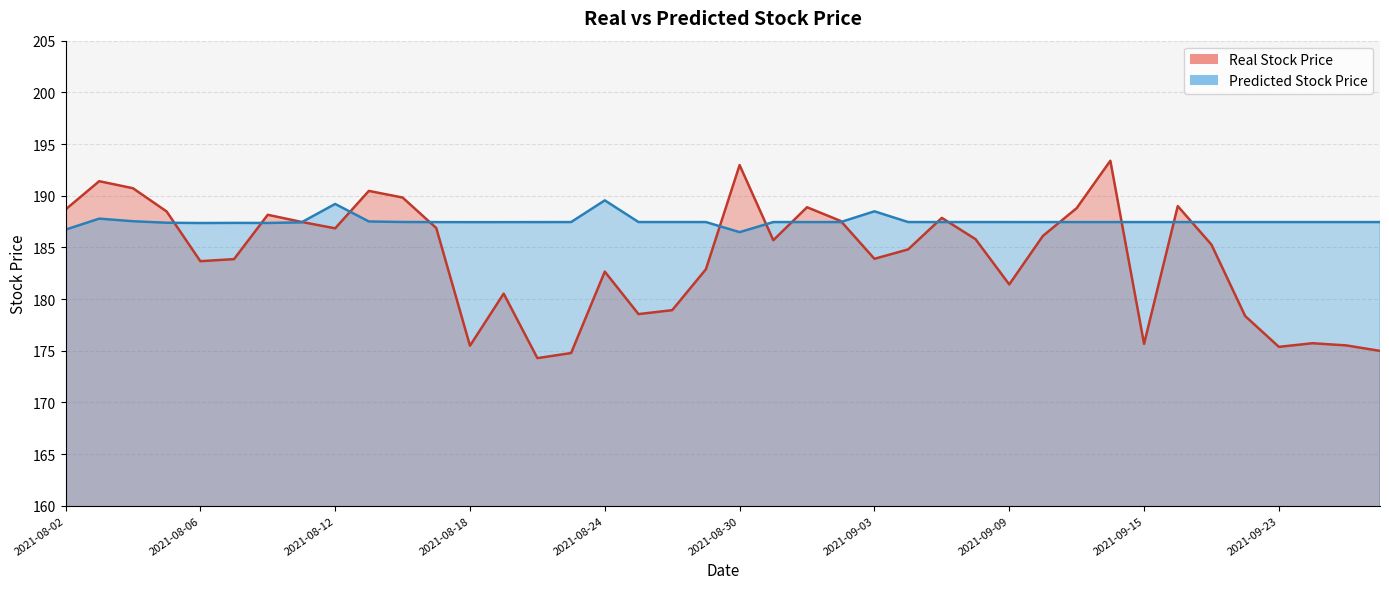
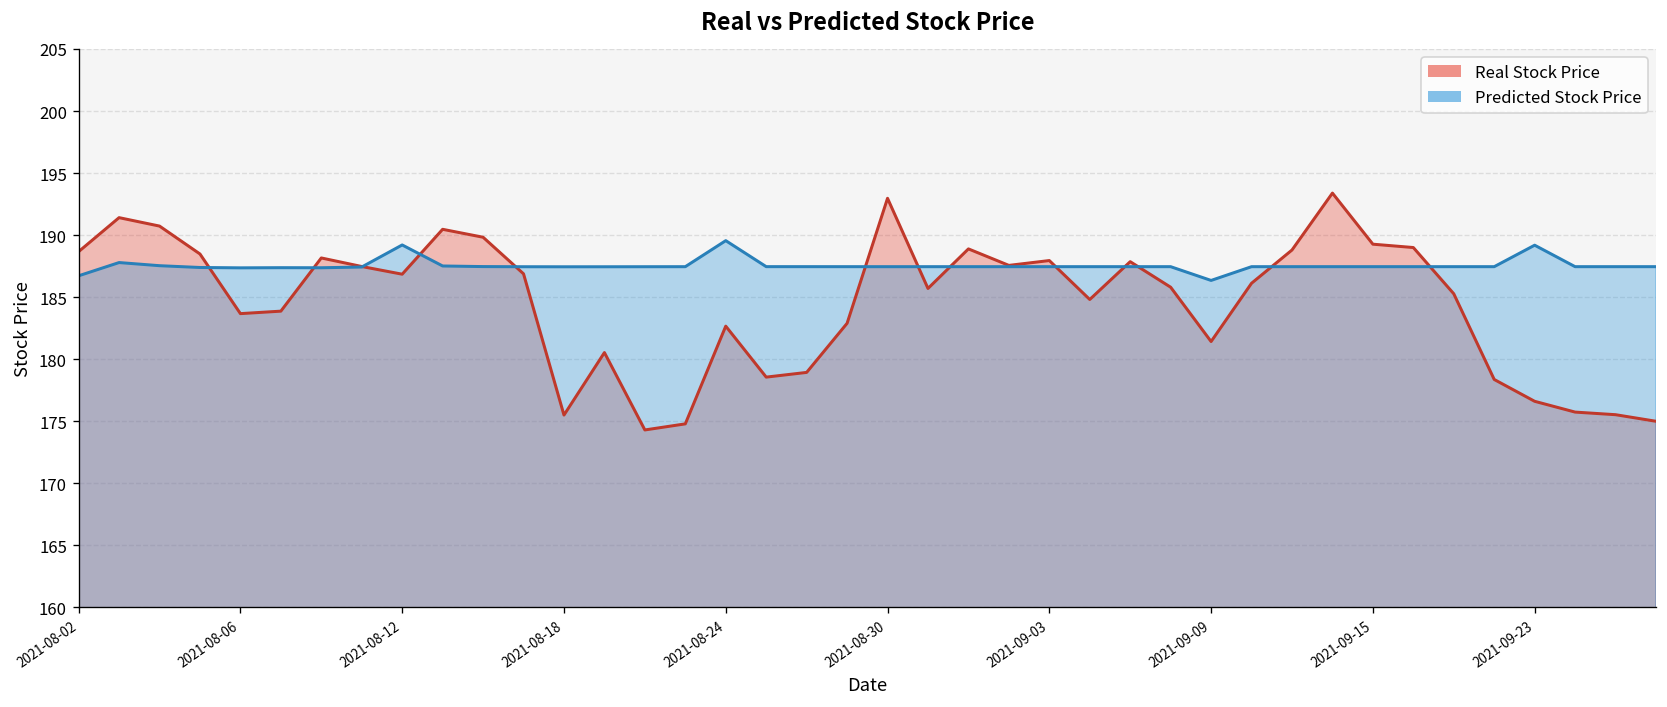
Predicted Stock Price, 2021-08-30: 186.5 -> 187.4
Real Stock Price, 2021-09-03: 183.9 -> 187.9
Predicted Stock Price, 2021-09-03: 188.5 -> 187.4
Predicted Stock Price, 2021-09-09: 187.4 -> 186.3
Real Stock Price, 2021-09-15: 175.7 -> 189.3
Real Stock Price, 2021-09-23: 175.4 -> 176.6
Predicted Stock Price, 2021-09-23: 187.4 -> 189.2
